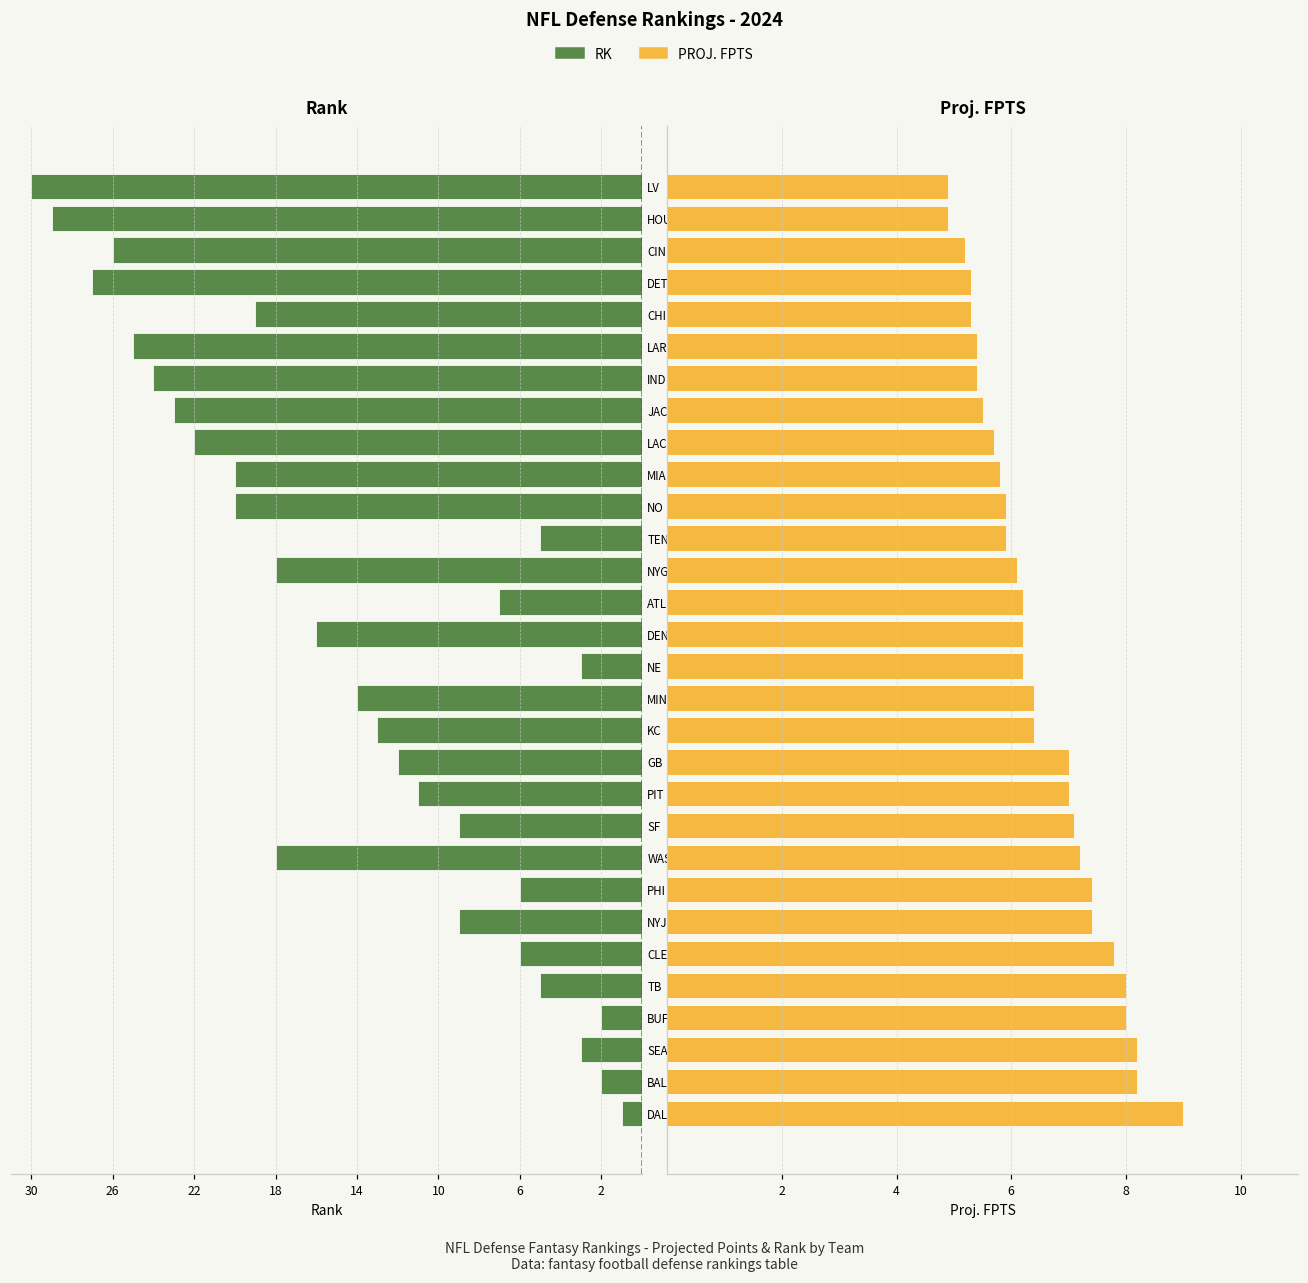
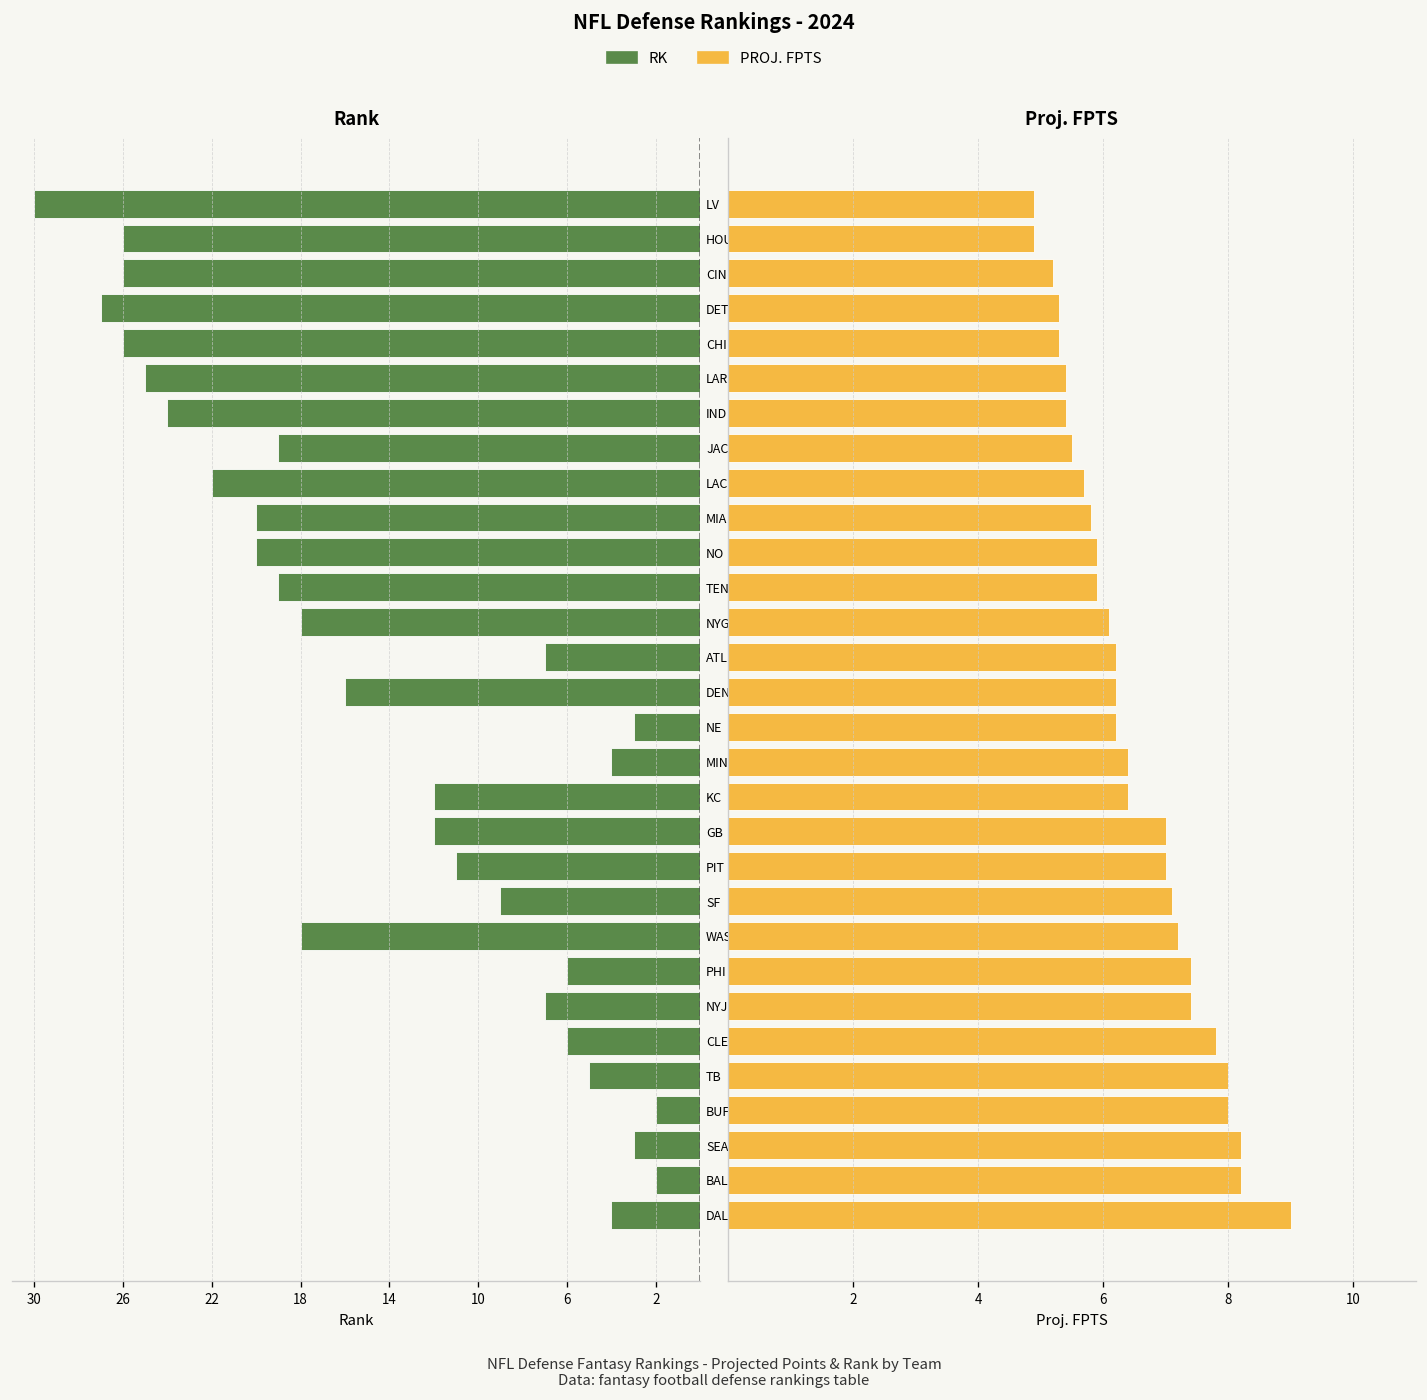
Rank, HOU: 29 -> 26
Rank, CHI: 19 -> 26
Rank, JAC: 23 -> 19
Rank, TEN: 5 -> 19
Rank, MIN: 14 -> 4
Rank, KC: 13 -> 12
Rank, NYJ: 9 -> 7
Rank, DAL: 1 -> 4
